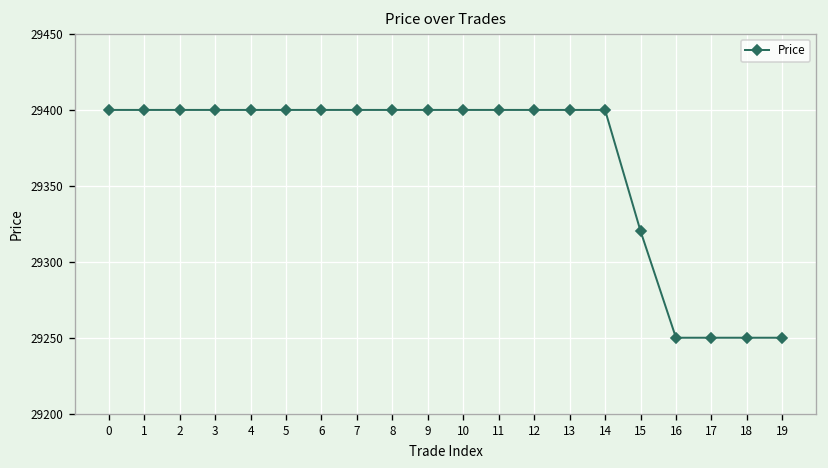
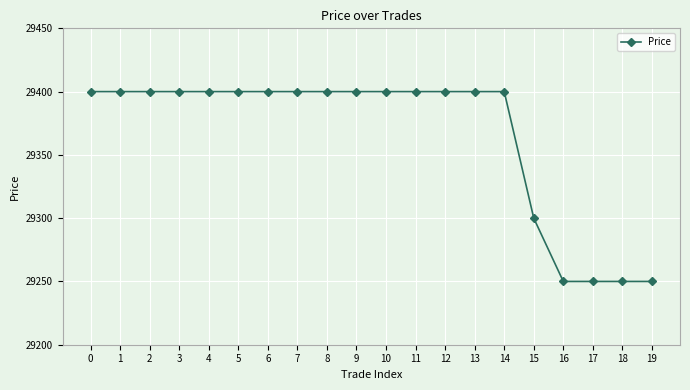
15: 29320 -> 29300
